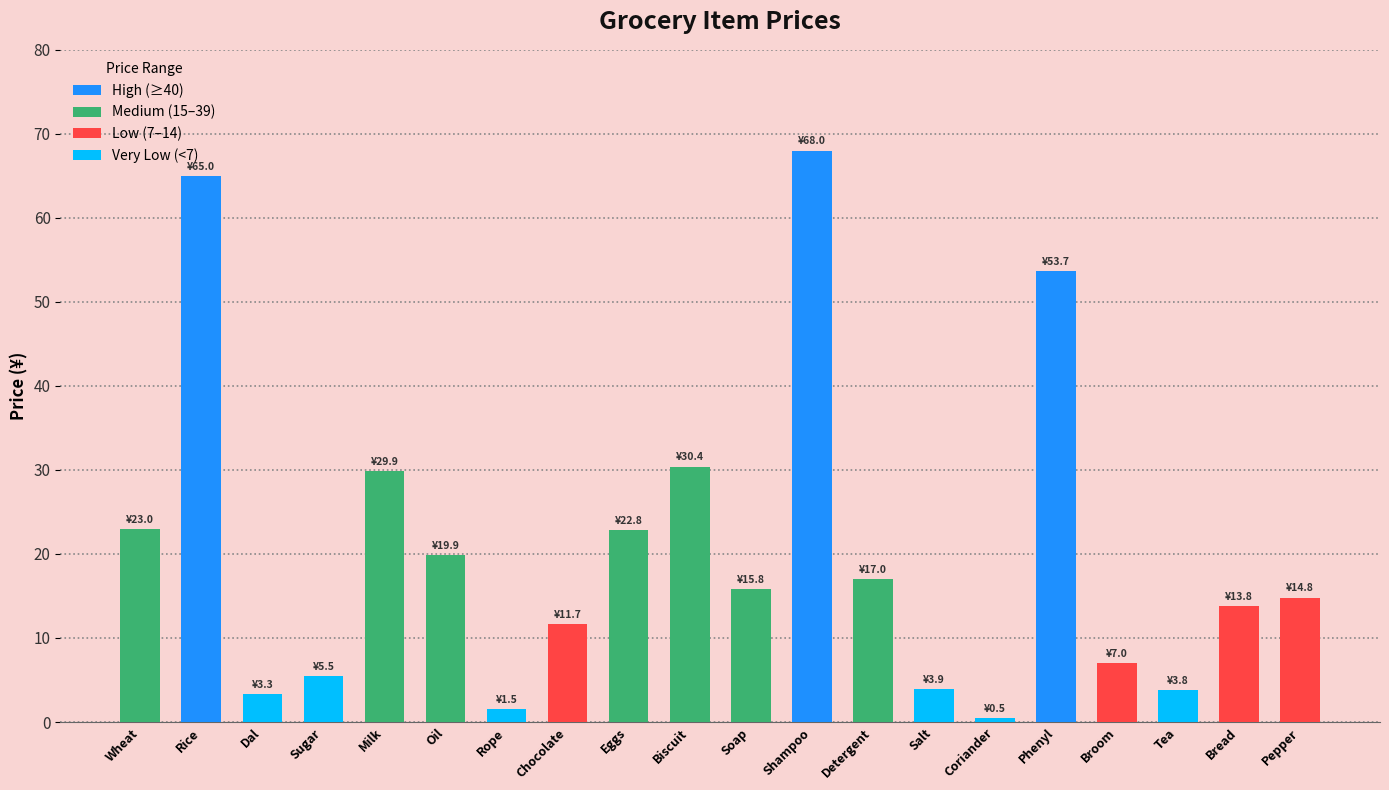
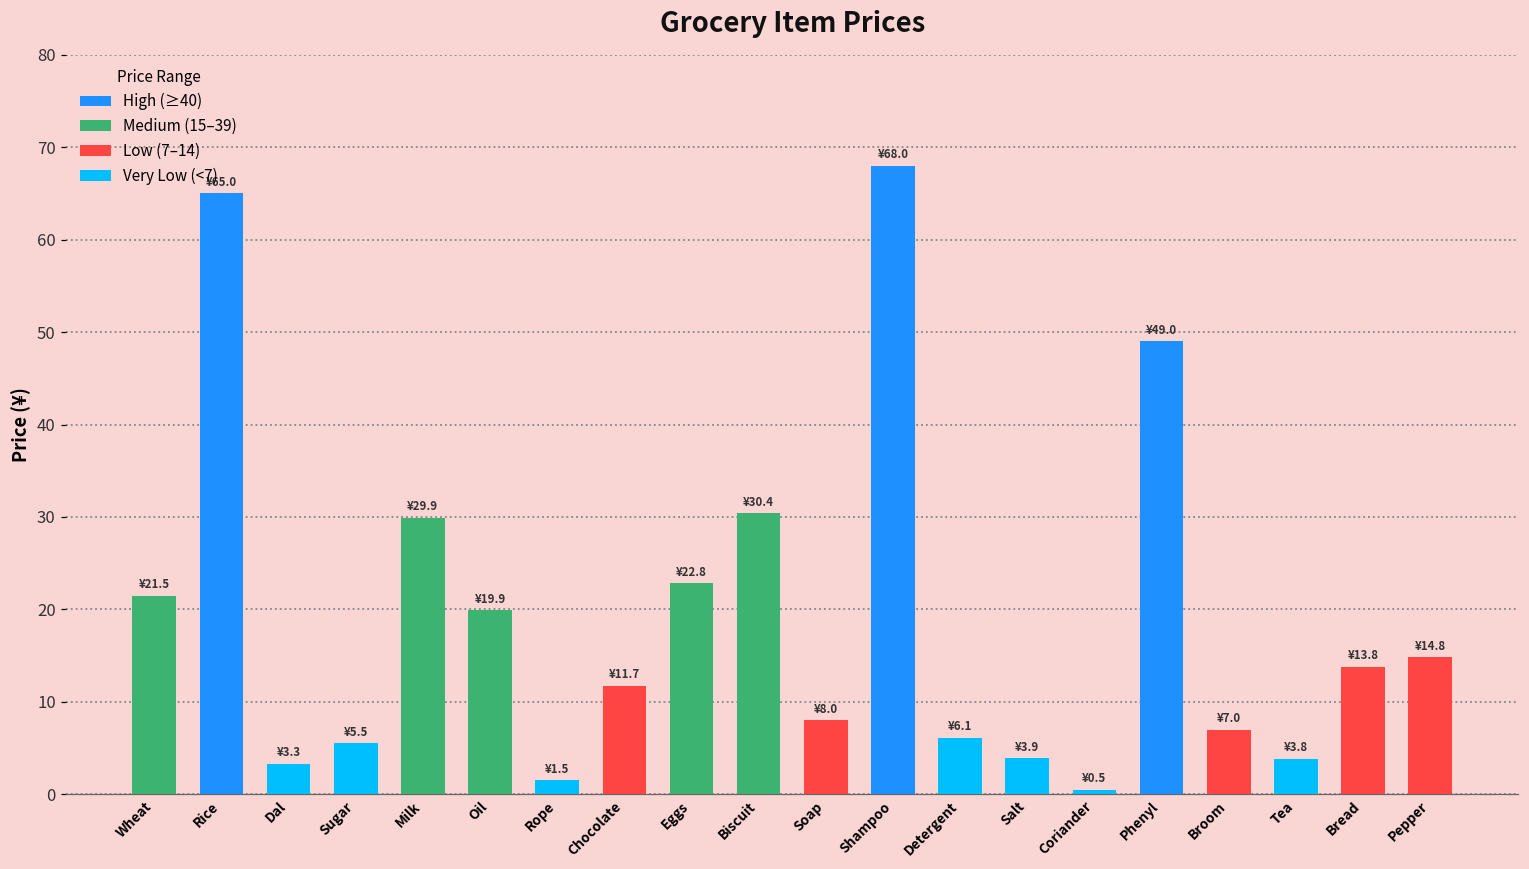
Wheat: ¥23.0 -> ¥21.5
Soap: ¥15.8 -> ¥8.0
Detergent: ¥17.0 -> ¥6.1
Phenyl: ¥53.7 -> ¥49.0
